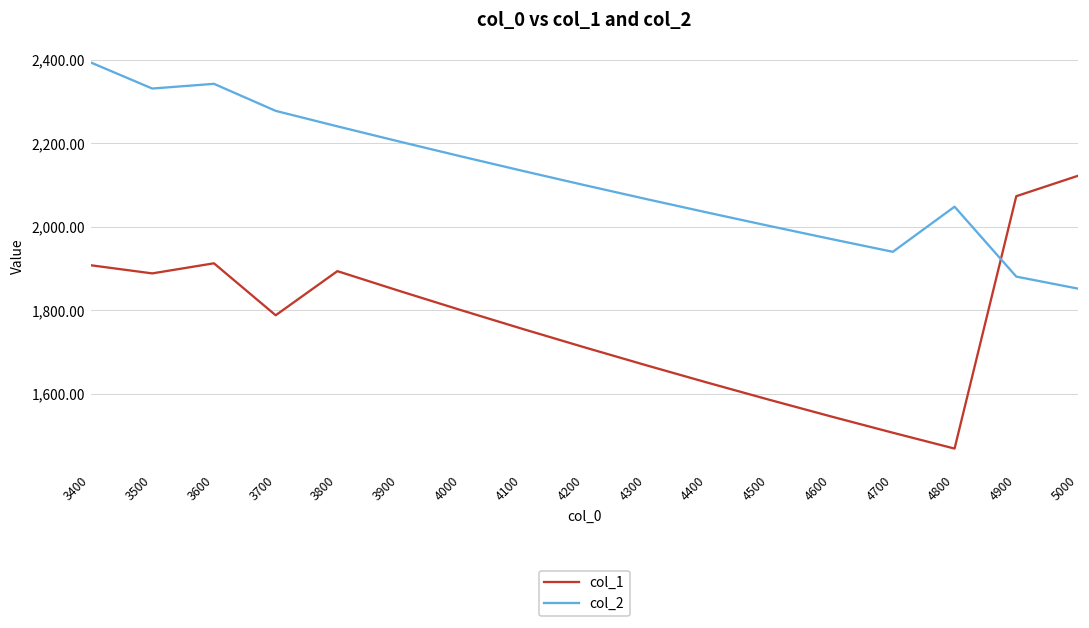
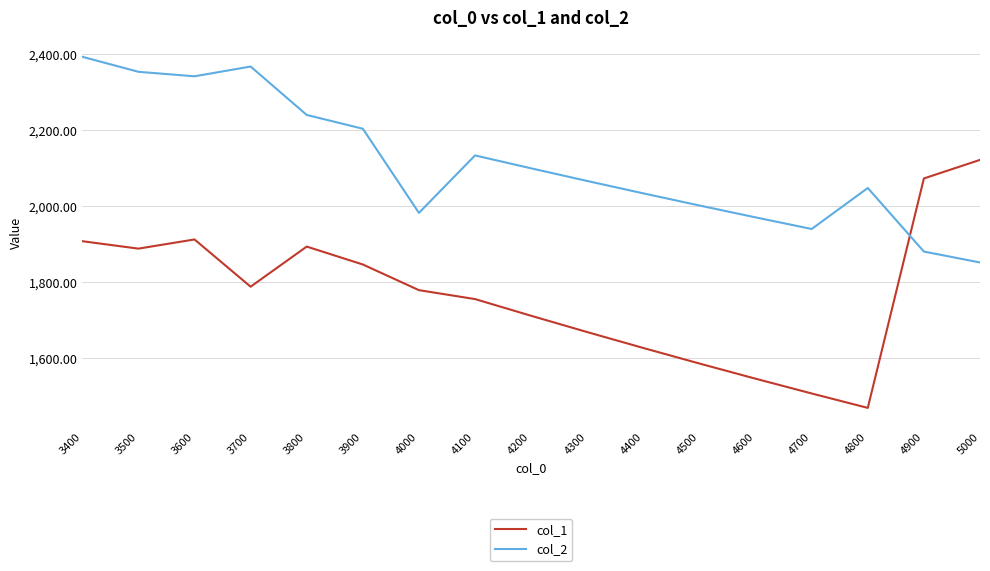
col_2, 3500: 2,330 -> 2,350
col_2, 3700: 2,280 -> 2,370
col_1, 4000: 1,800 -> 1,780
col_2, 4000: 2,170 -> 1,980
